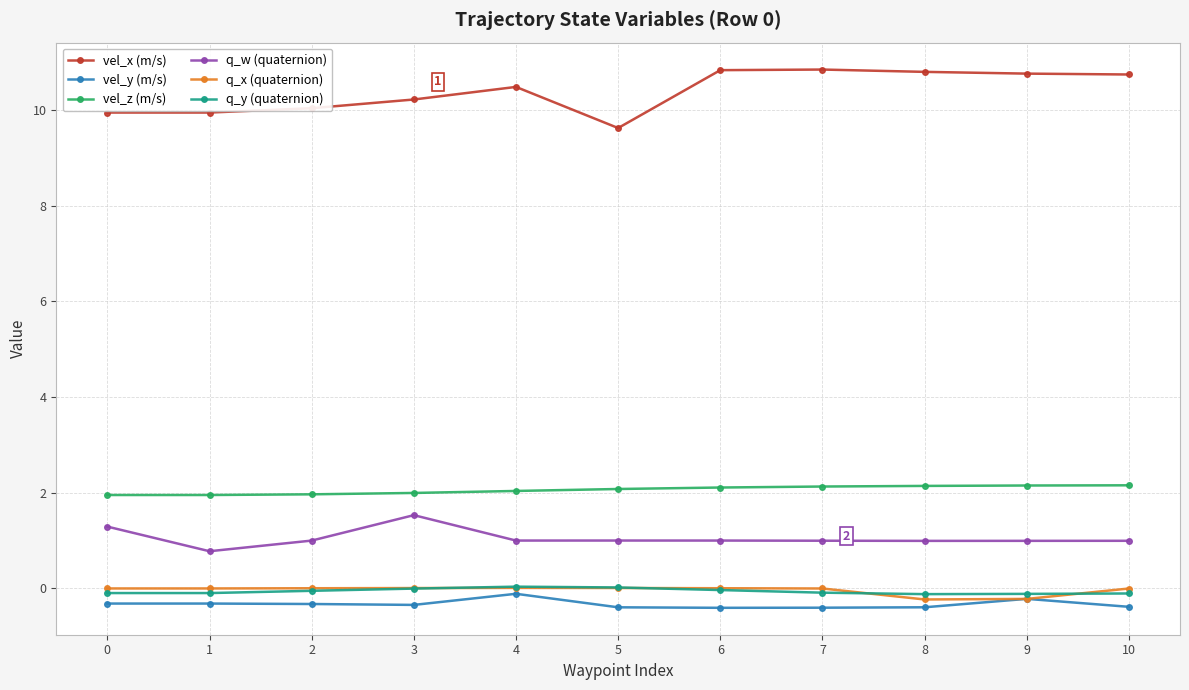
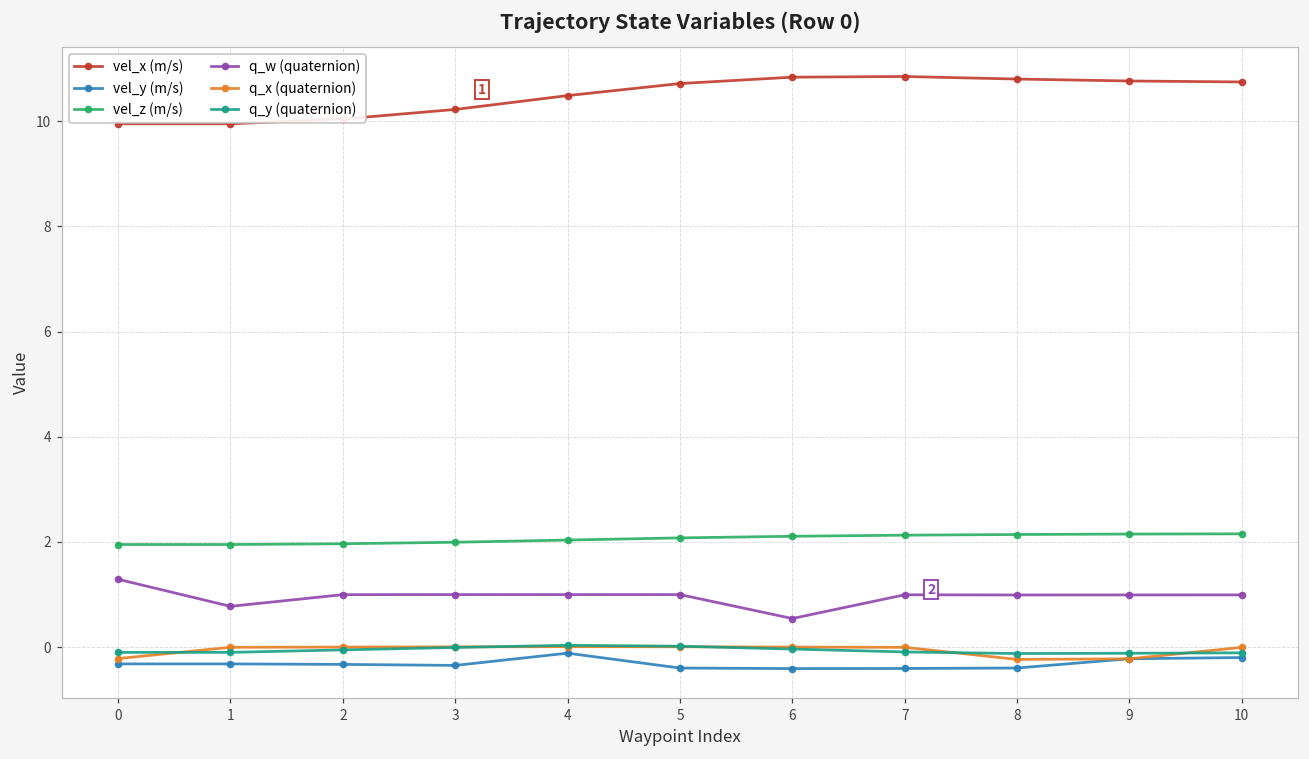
q_x (quaternion), 0: 0.0 -> -0.2
q_w (quaternion), 3: 1.5 -> 1.0
vel_x (m/s), 5: 9.6 -> 10.7
q_w (quaternion), 6: 1.0 -> 0.5
vel_y (m/s), 10: -0.4 -> -0.2
